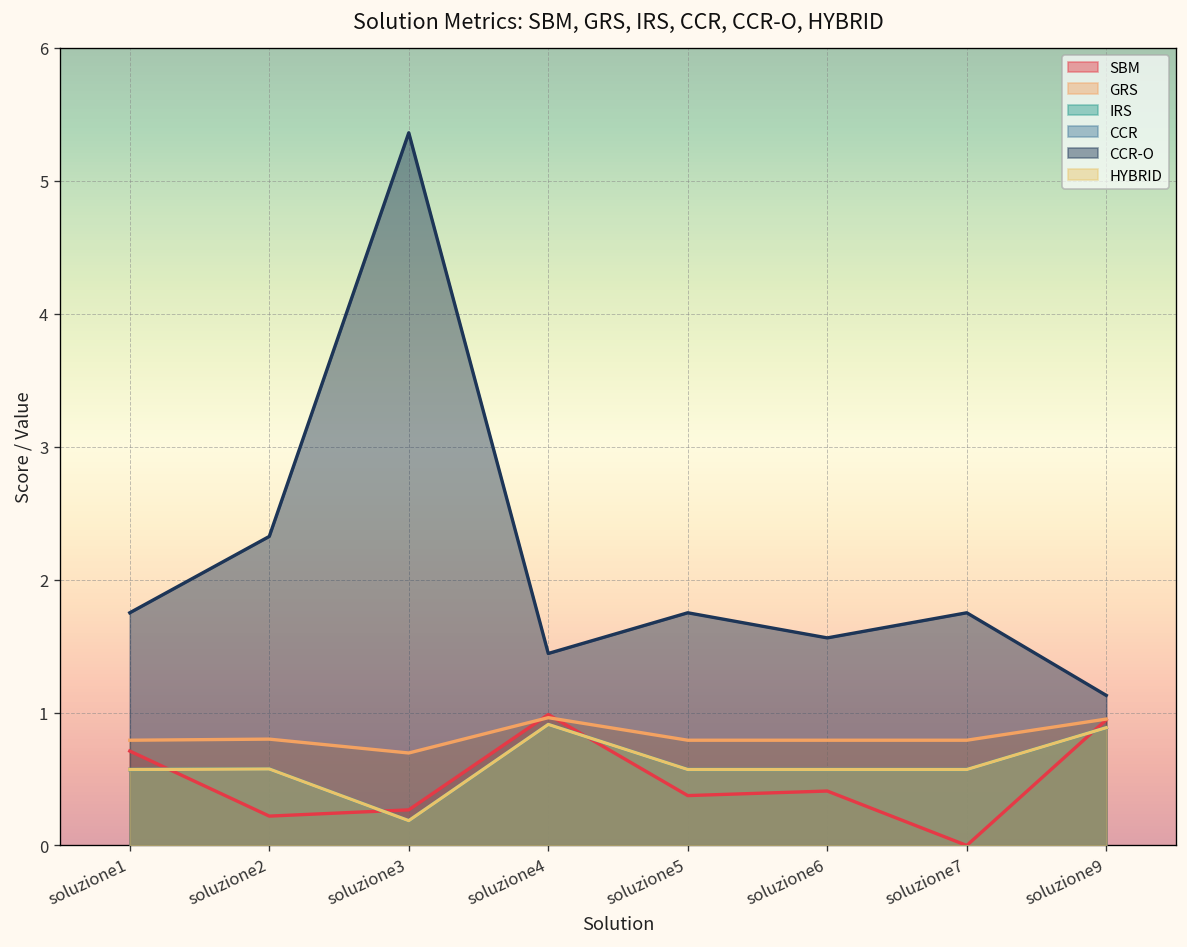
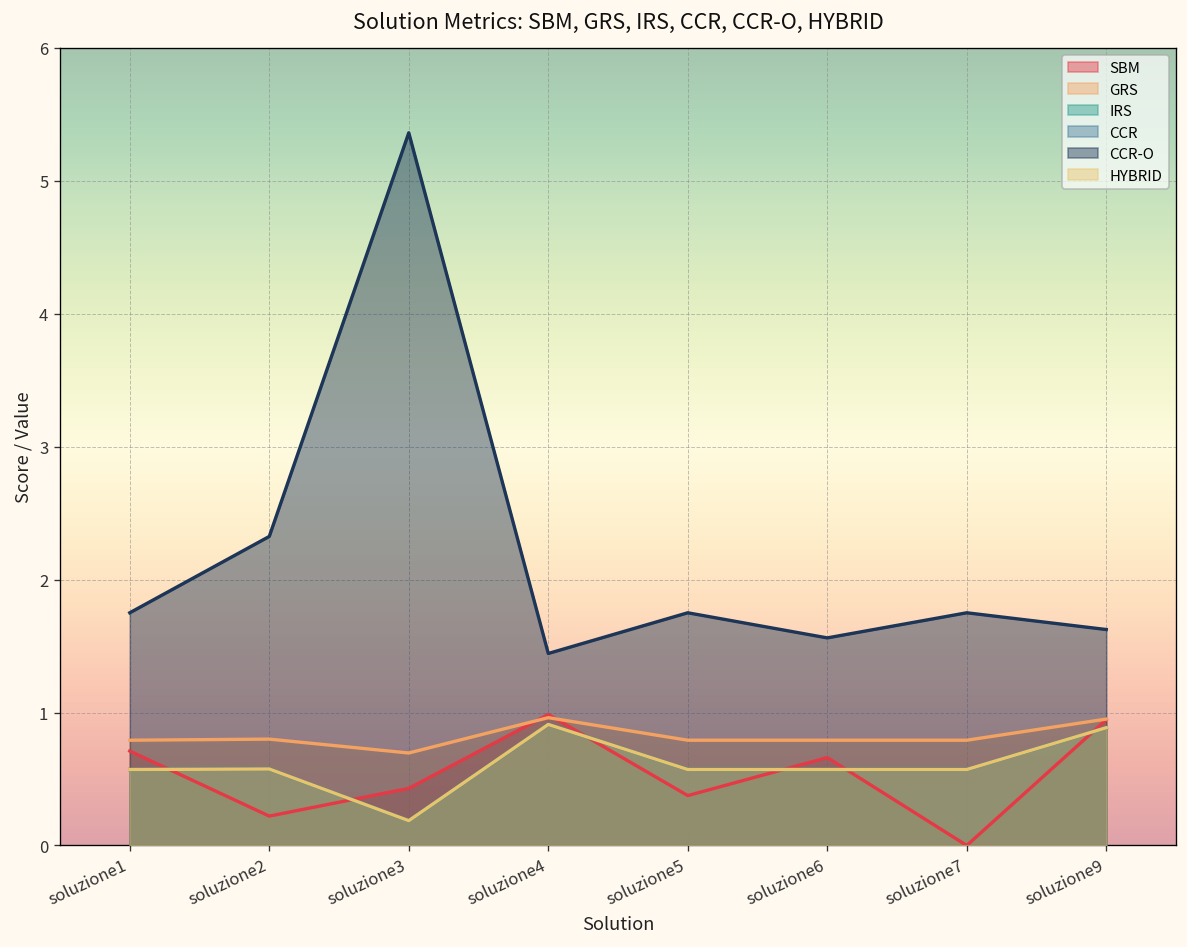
SBM, soluzione3: 0.27 -> 0.43
SBM, soluzione6: 0.41 -> 0.66
CCR-O, soluzione9: 1.13 -> 1.62
